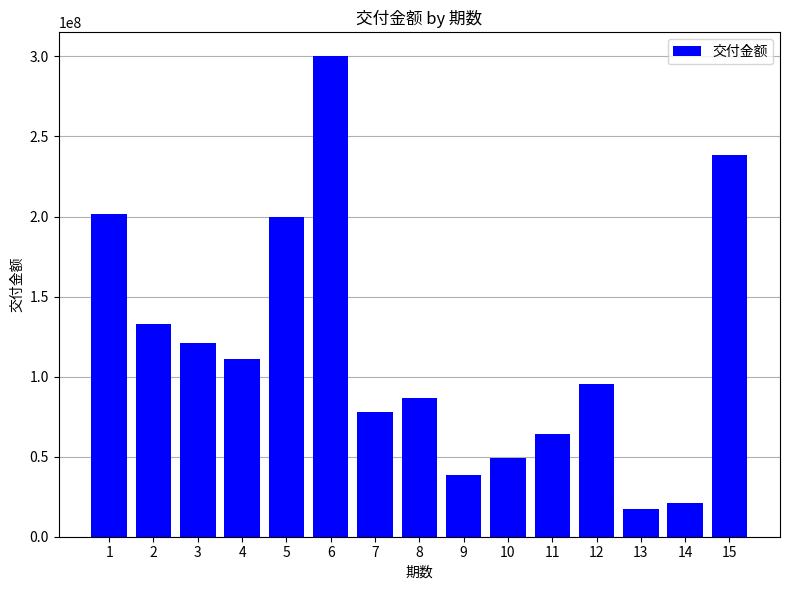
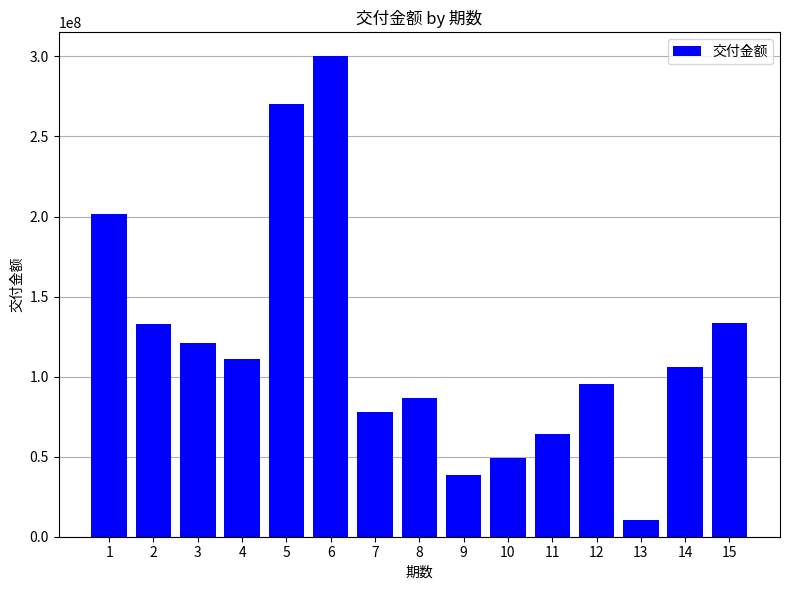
5: 200000000 -> 270000000
13: 18000000 -> 11000000
14: 21000000 -> 106000000
15: 238000000 -> 134000000
